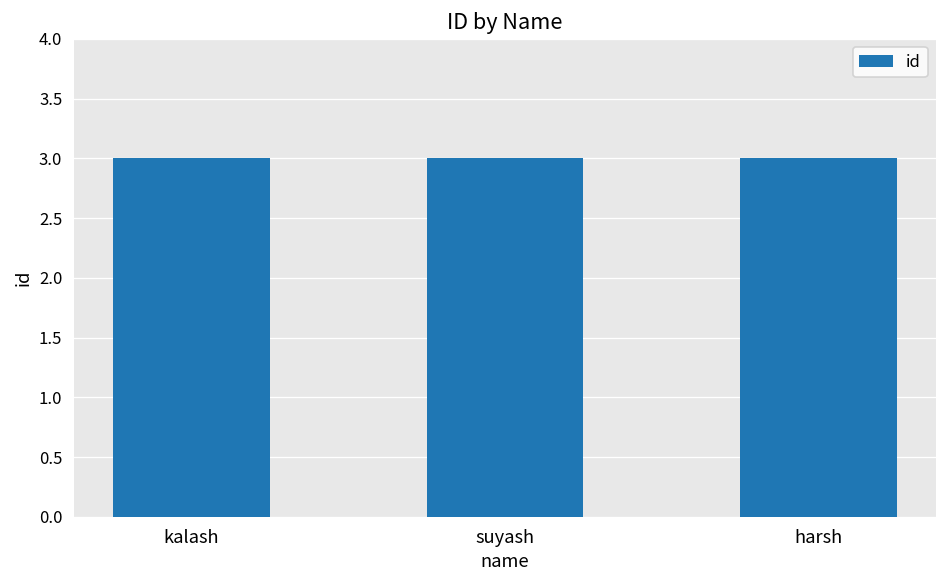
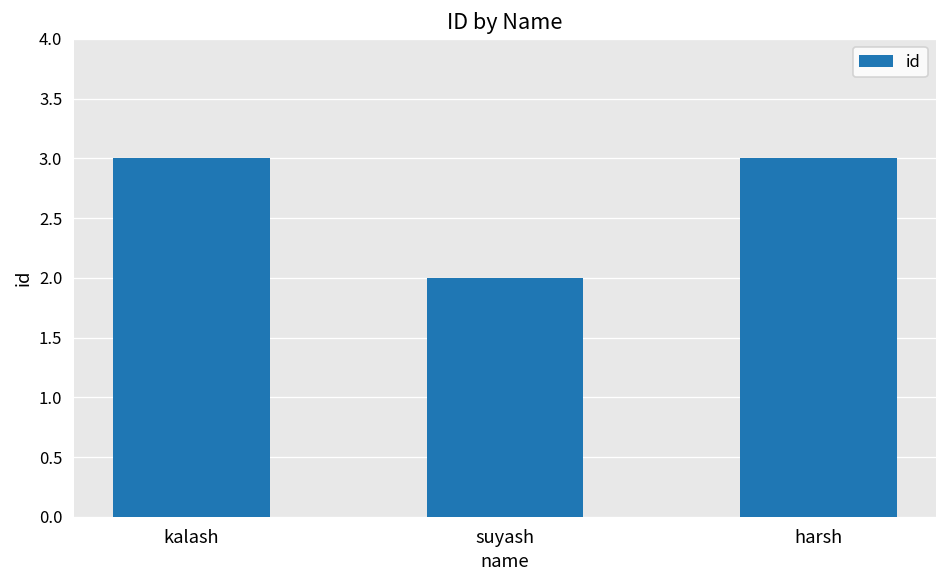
suyash: 3 -> 2
